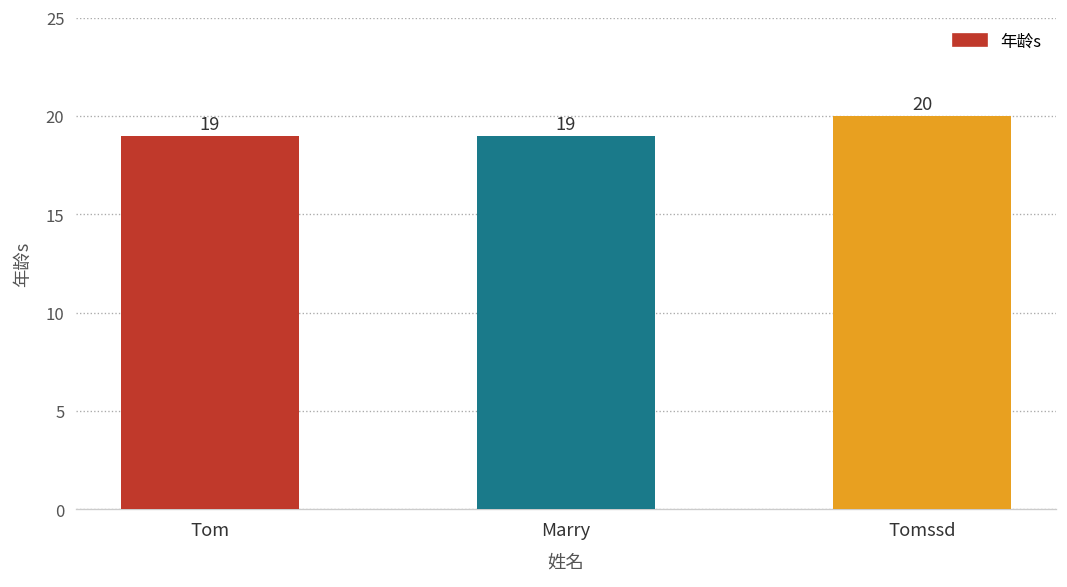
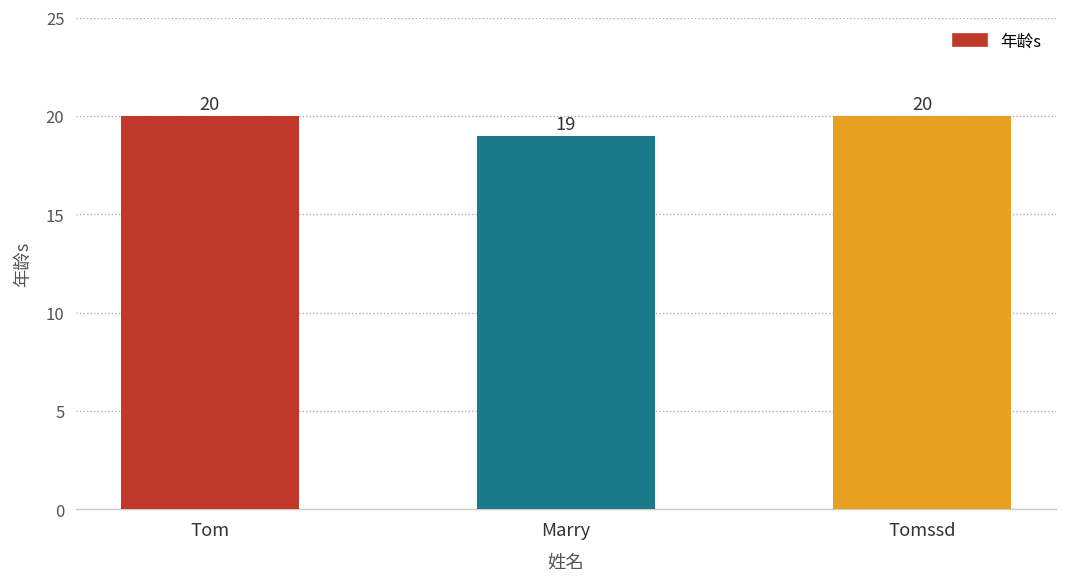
Tom: 19 -> 20
